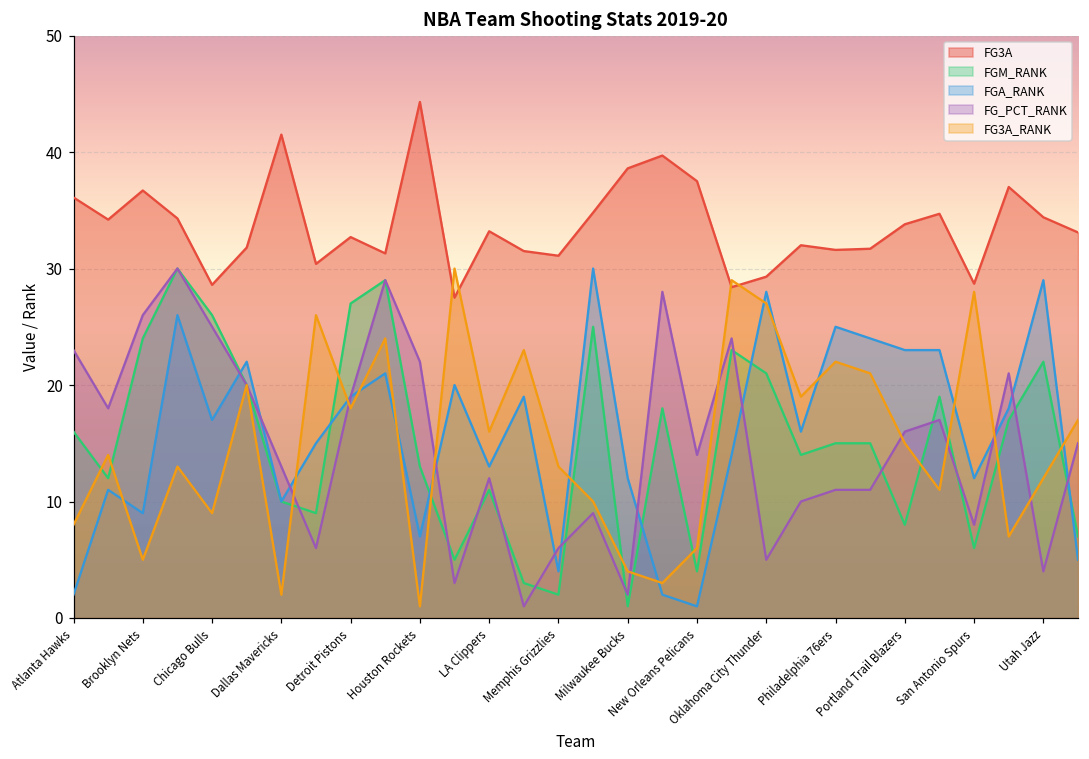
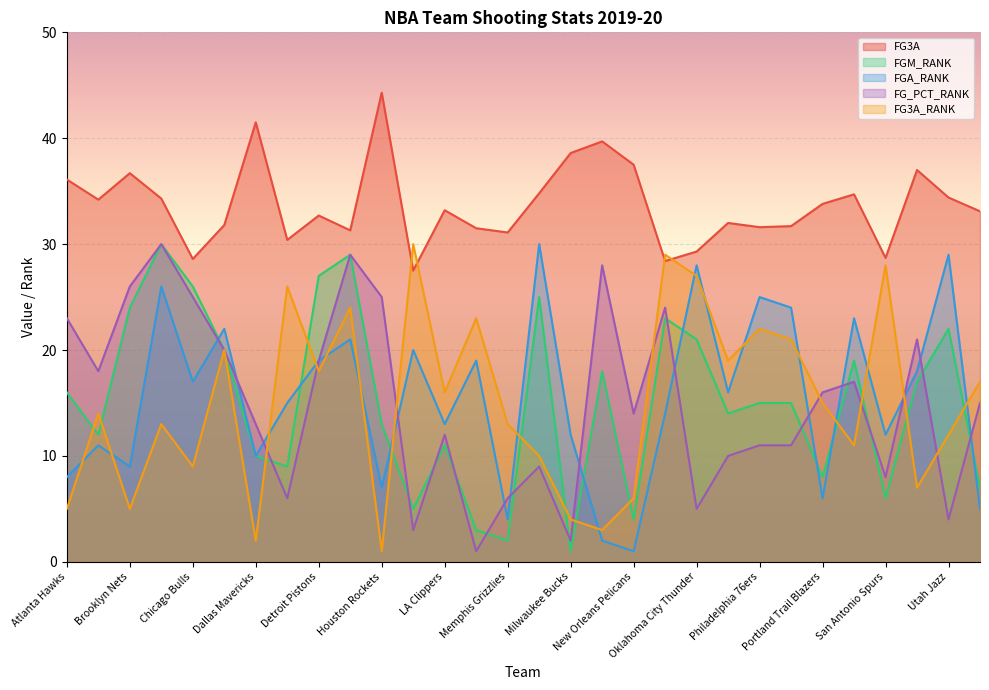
FGA_RANK, Atlanta Hawks: 2 -> 8
FG3A_RANK, Atlanta Hawks: 8 -> 5
FG_PCT_RANK, Houston Rockets: 22 -> 25
FGA_RANK, Portland Trail Blazers: 23 -> 6
